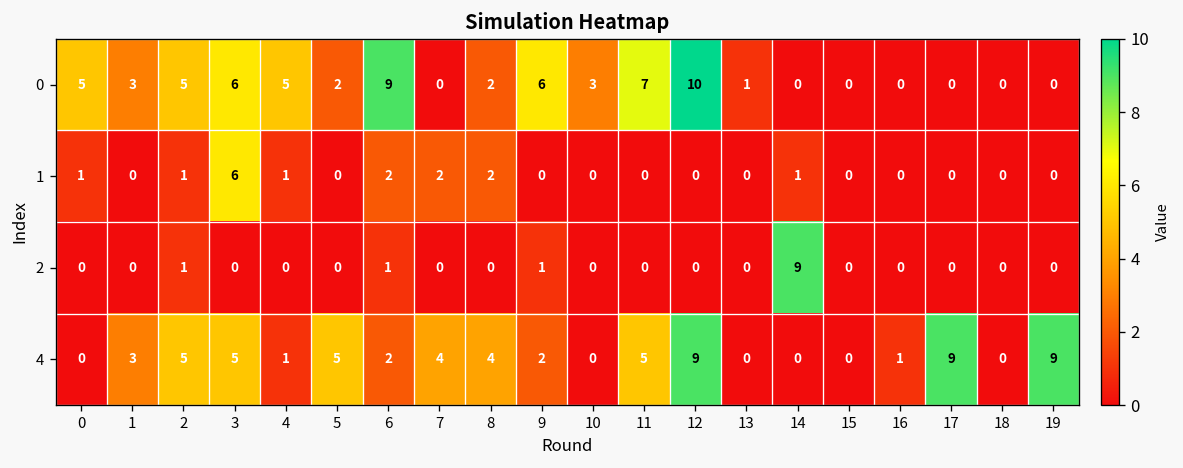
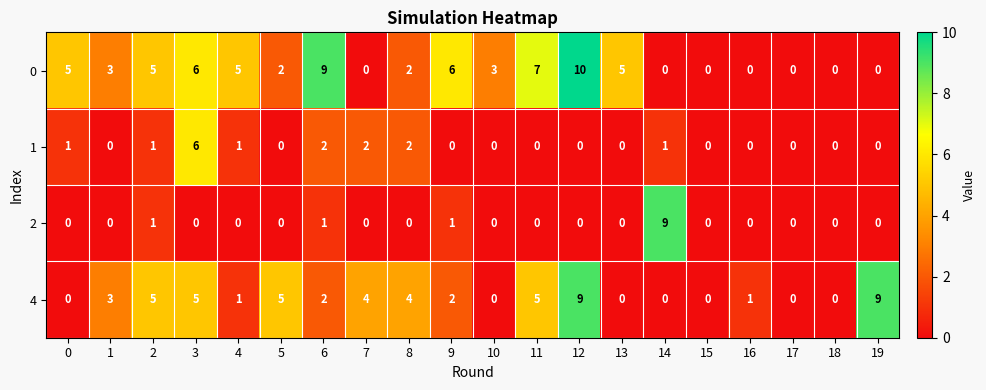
0, 13: 1 -> 5
4, 17: 9 -> 0
